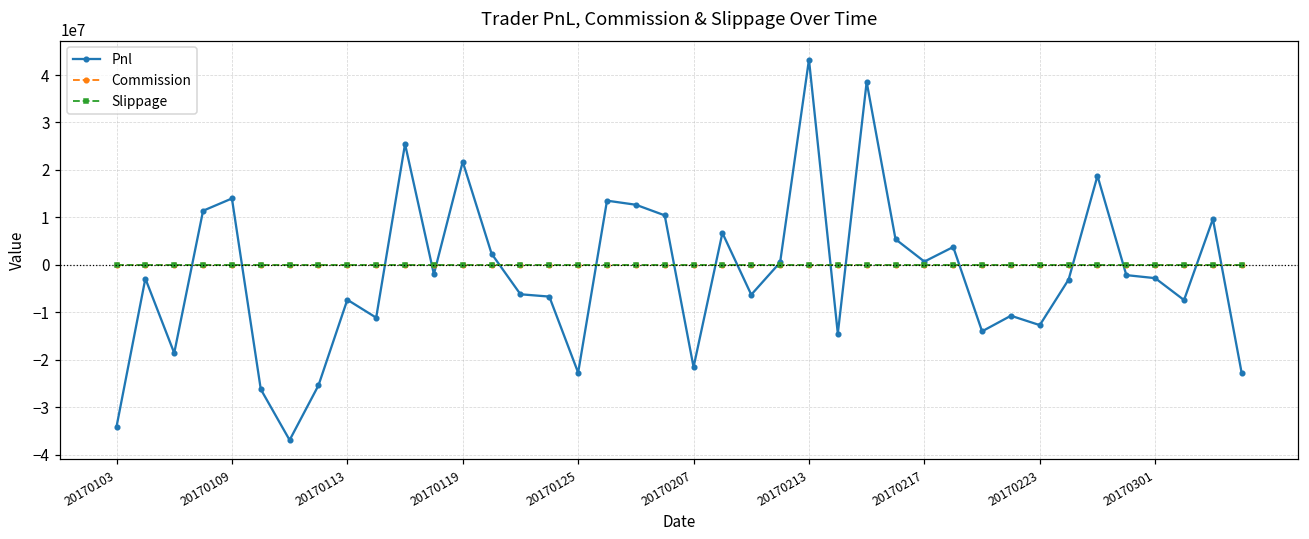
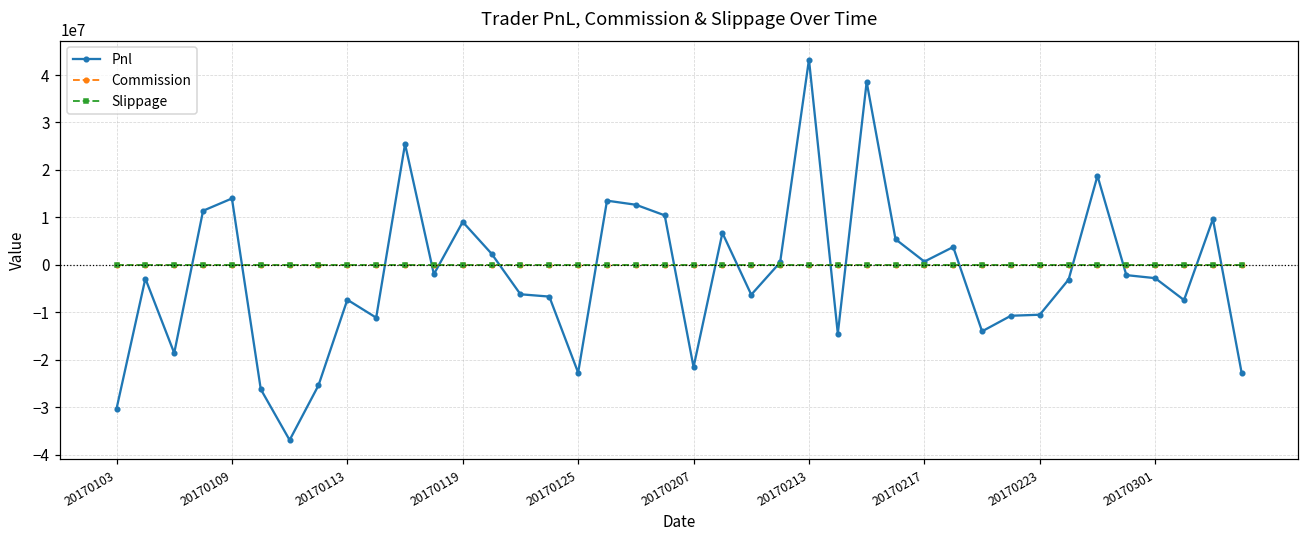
Pnl, 20170103: -34000000 -> -30000000
Pnl, 20170119: 22000000 -> 9000000
Pnl, 20170223: -13000000 -> -11000000
